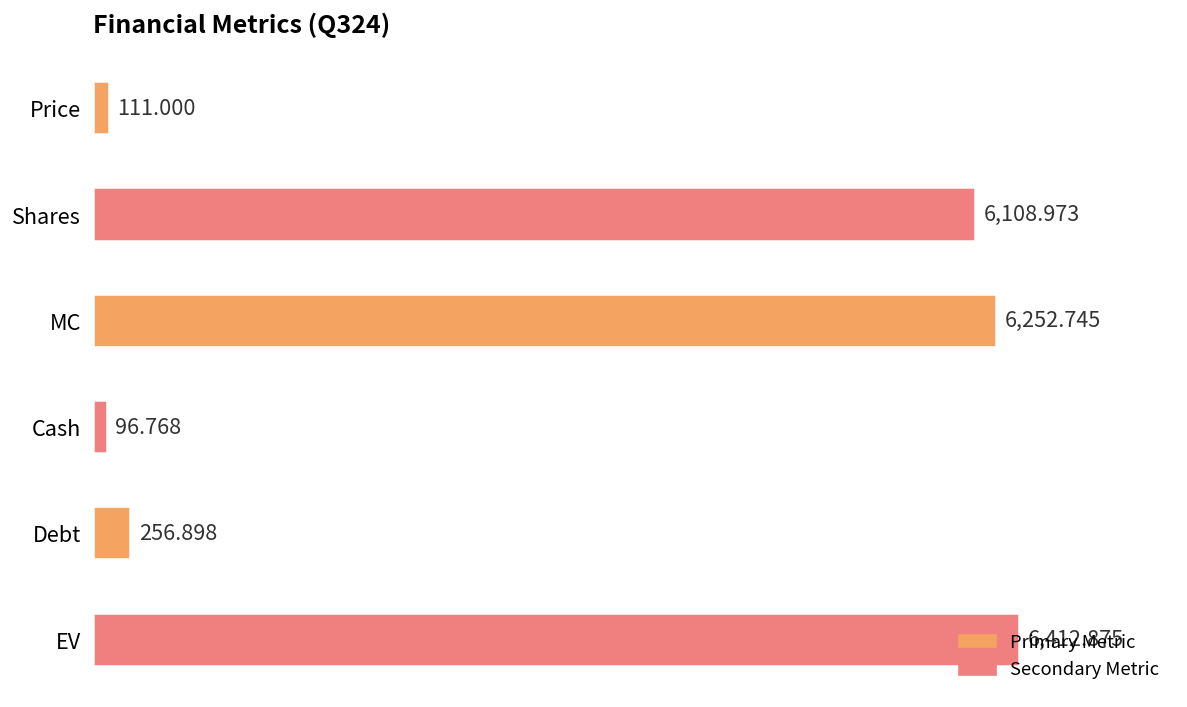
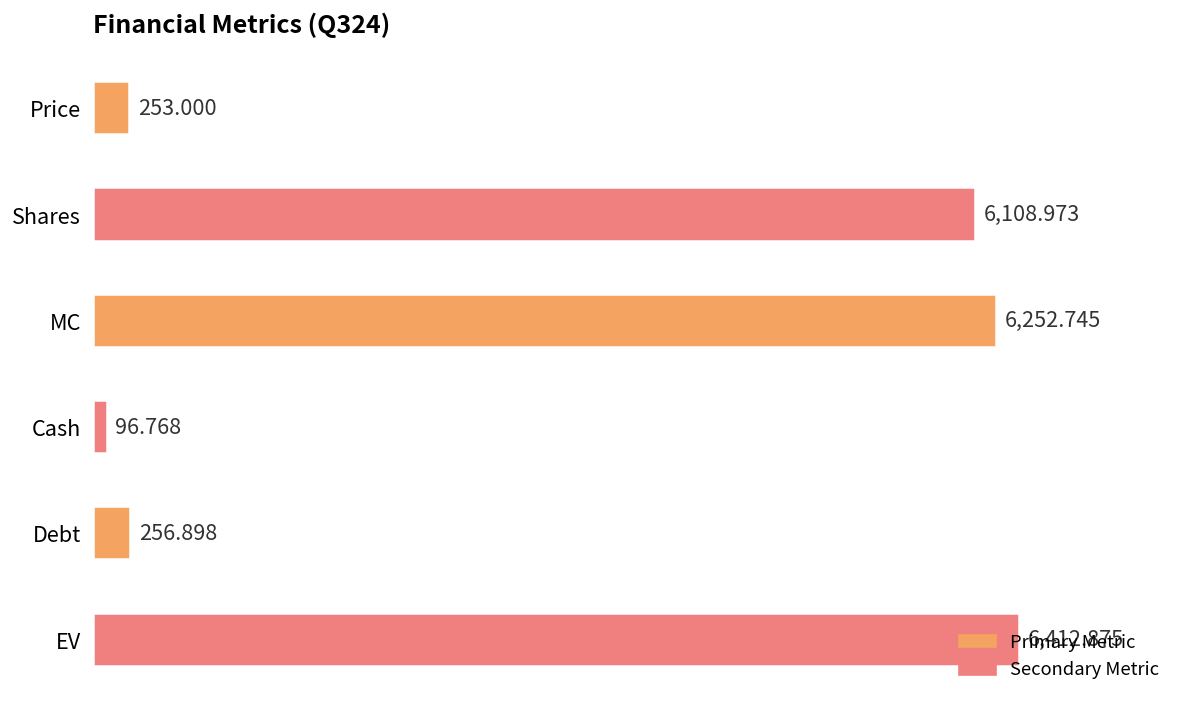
Price: 111.000 -> 253.000
